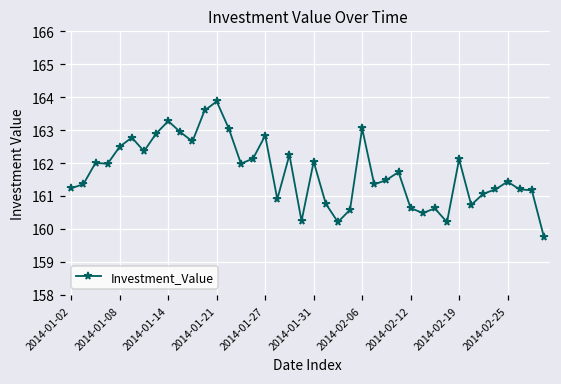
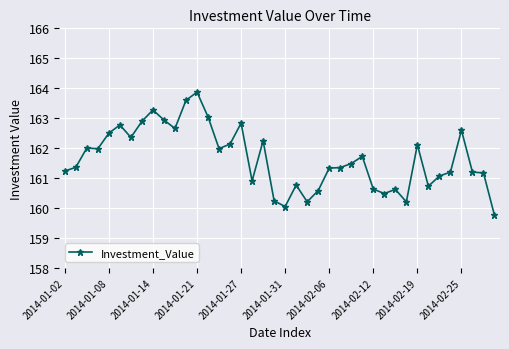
2014-01-31: 162.0 -> 160.0
2014-02-06: 163.0 -> 161.3
2014-02-25: 161.4 -> 162.6
